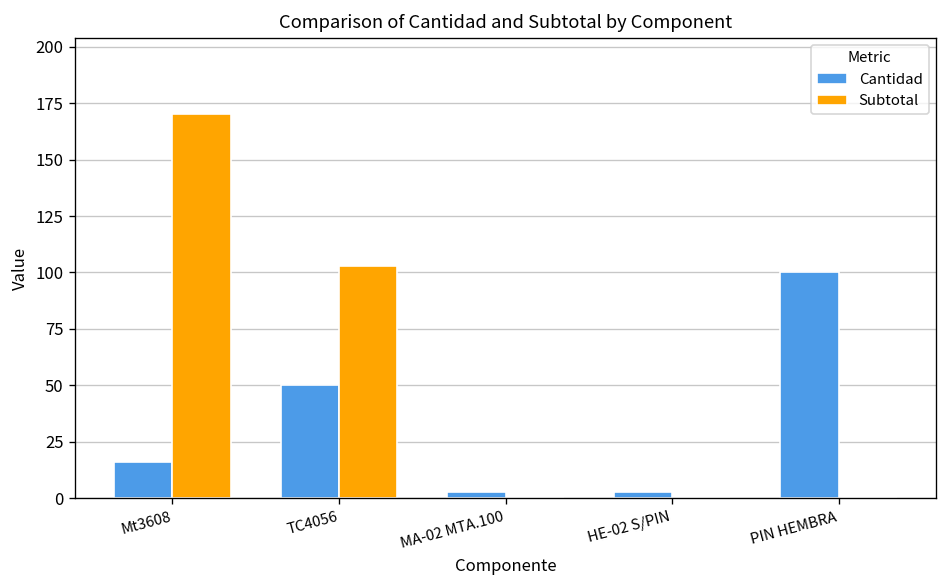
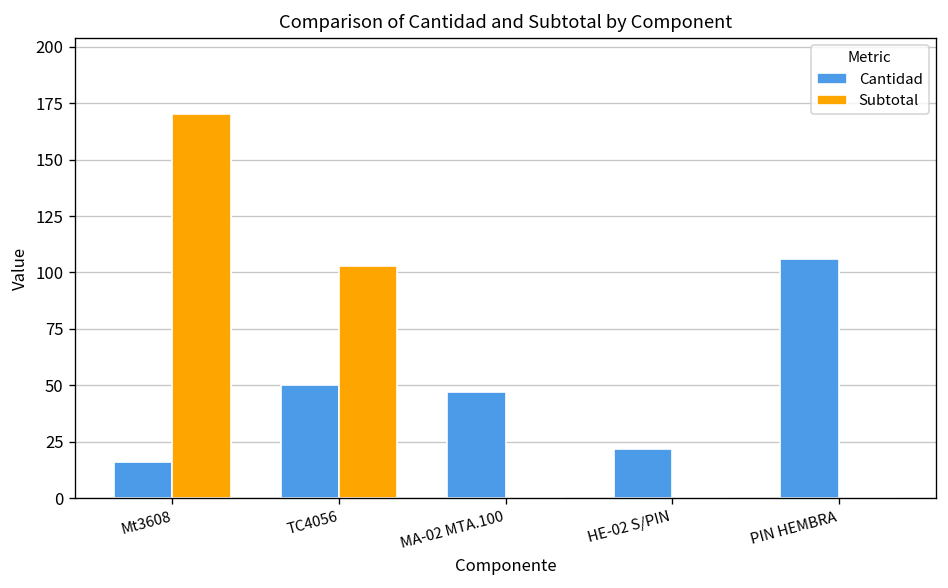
Cantidad, MA-02 MTA.100: 3 -> 47
Cantidad, HE-02 S/PIN: 3 -> 22
Cantidad, PIN HEMBRA: 100 -> 106
